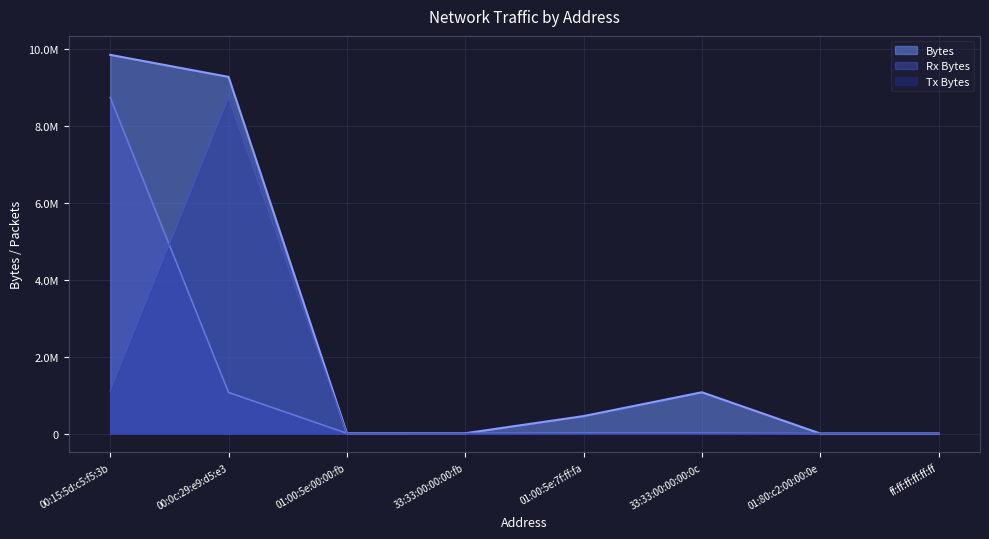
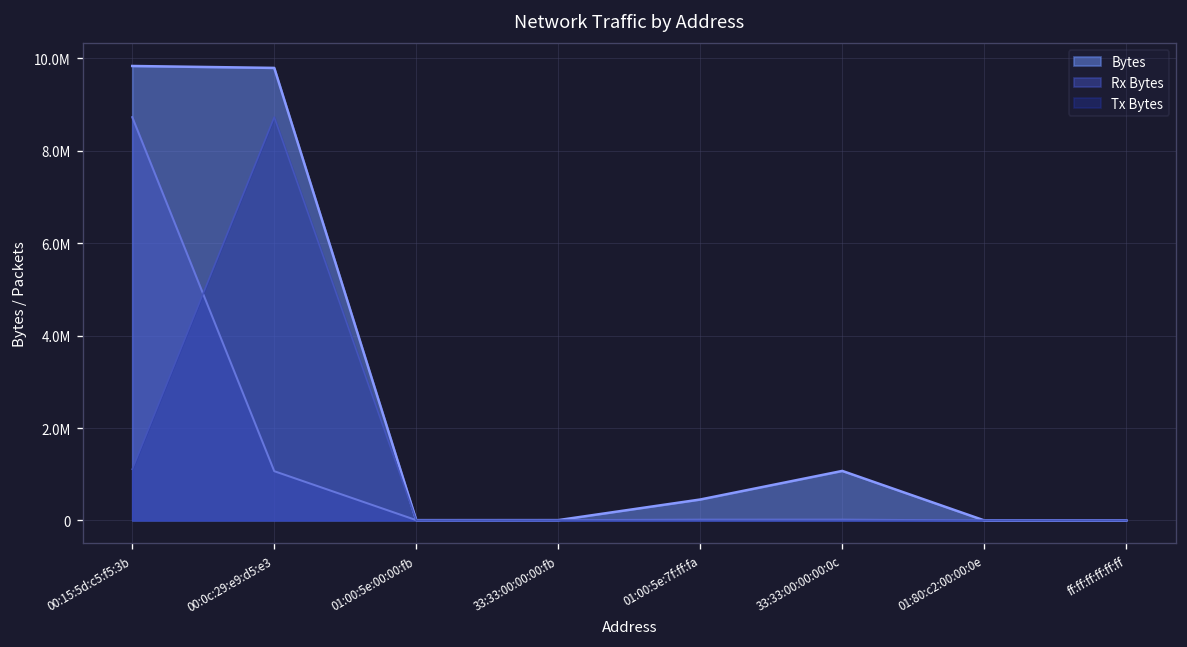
Bytes, 00:0c:29:e9:d5:e3: 9300000 -> 9800000
